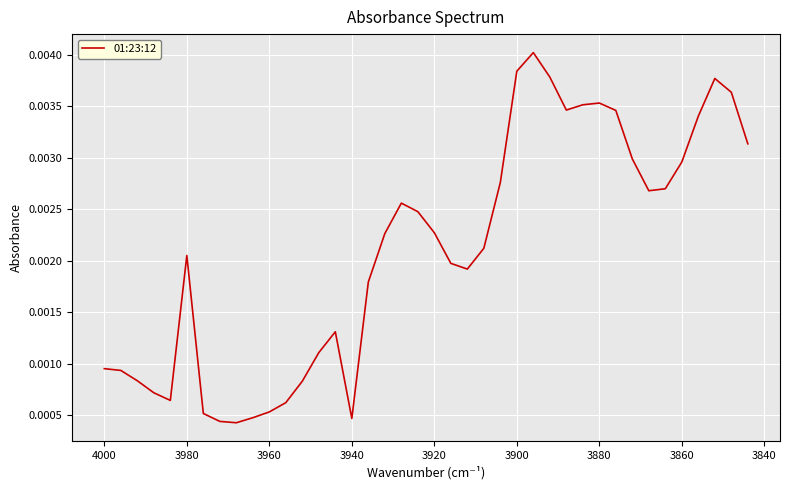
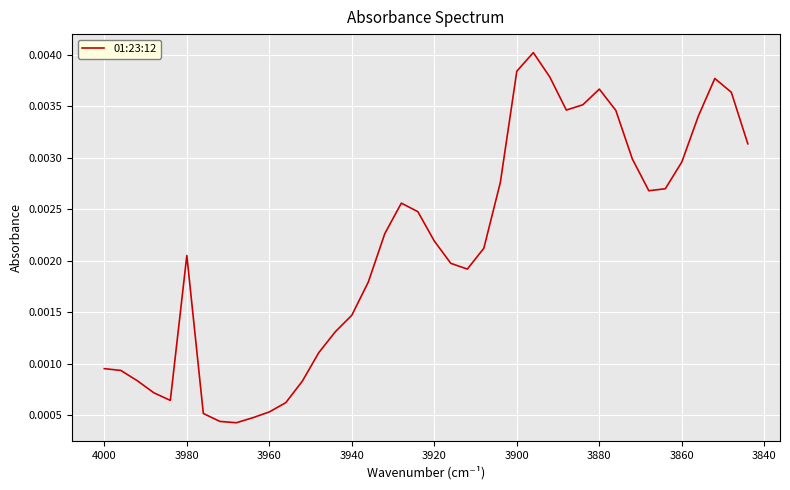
3940: 0.00047 -> 0.00147
3920: 0.00227 -> 0.00219
3880: 0.00353 -> 0.00367
